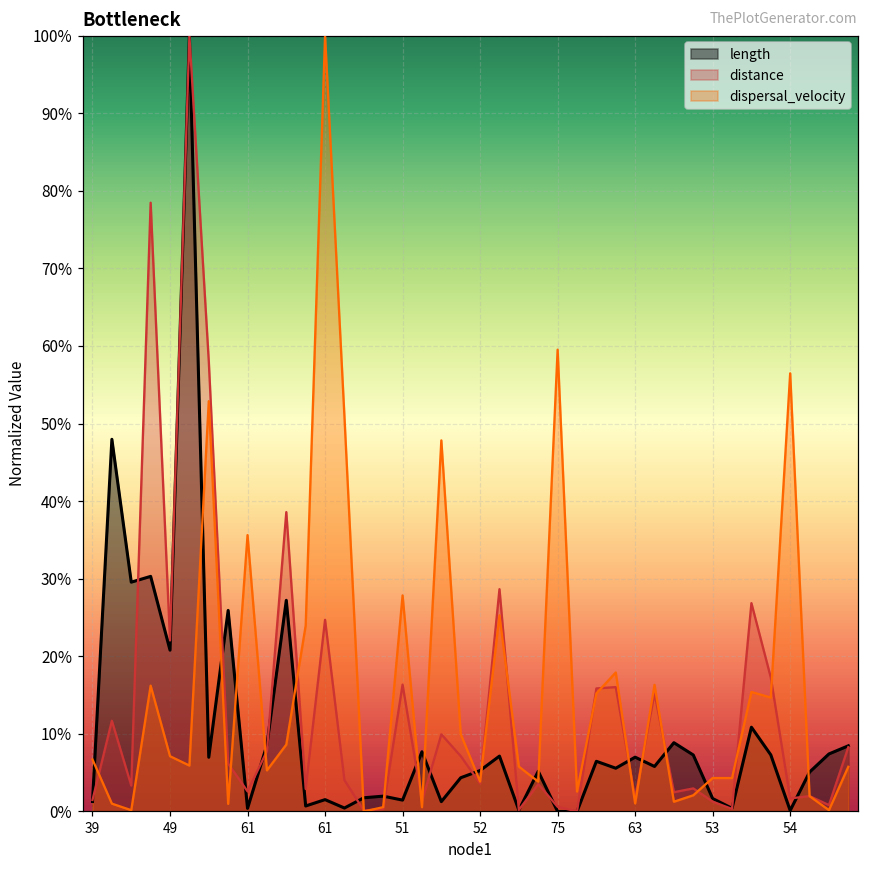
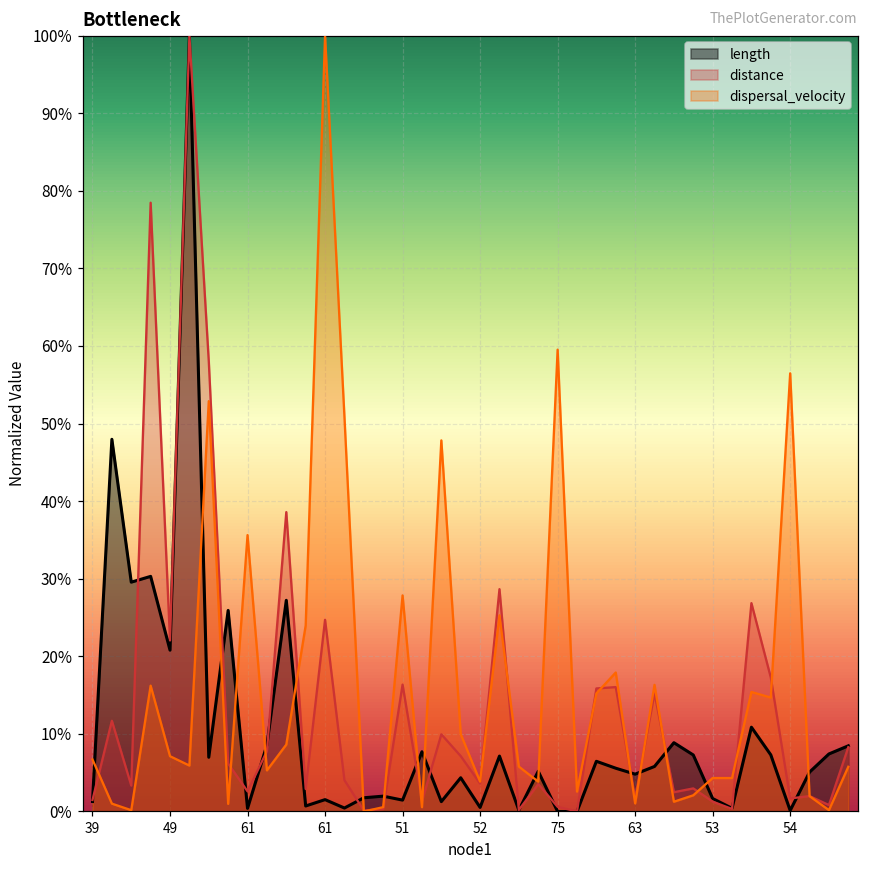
length, 52: 5% -> 1%
length, 63: 7% -> 5%
